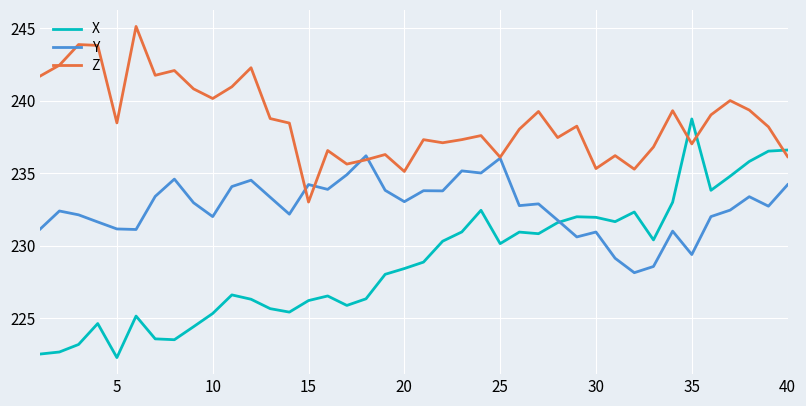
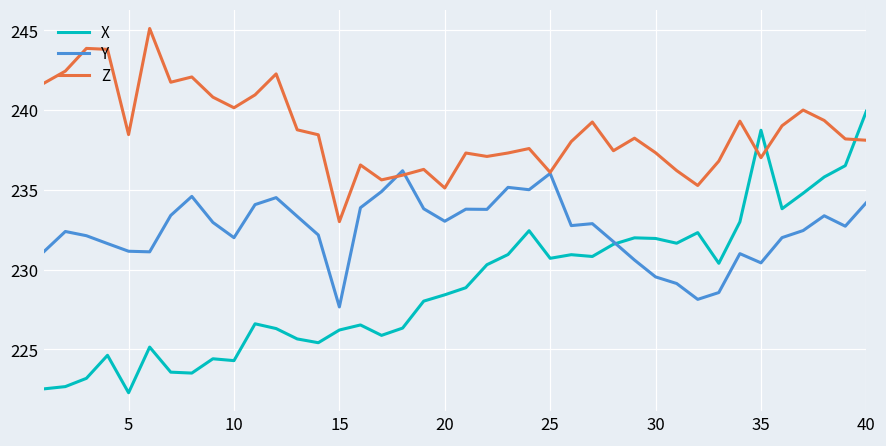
X, 10: 225.3 -> 224.3
Y, 15: 234.2 -> 227.7
X, 25: 230.1 -> 230.7
Y, 30: 230.9 -> 229.5
Z, 30: 235.3 -> 237.3
Y, 35: 229.4 -> 230.4
X, 40: 236.6 -> 239.9
Z, 40: 236.1 -> 238.1
